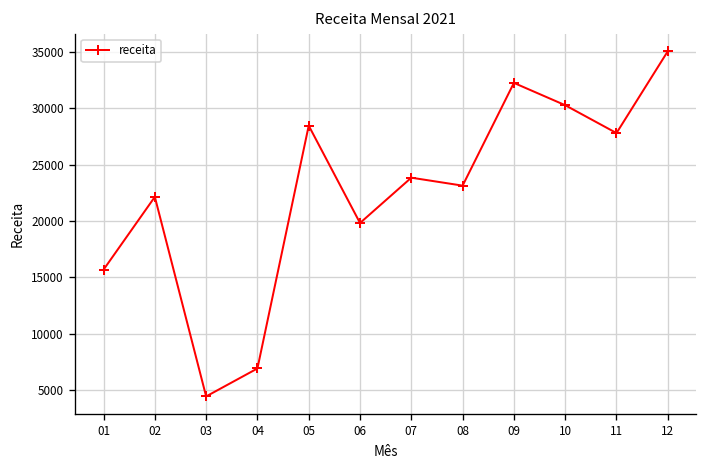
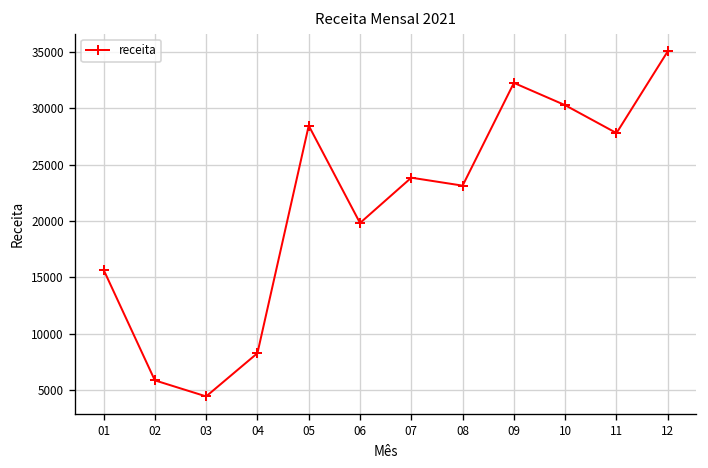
02: 22000 -> 6000
04: 7000 -> 8000
